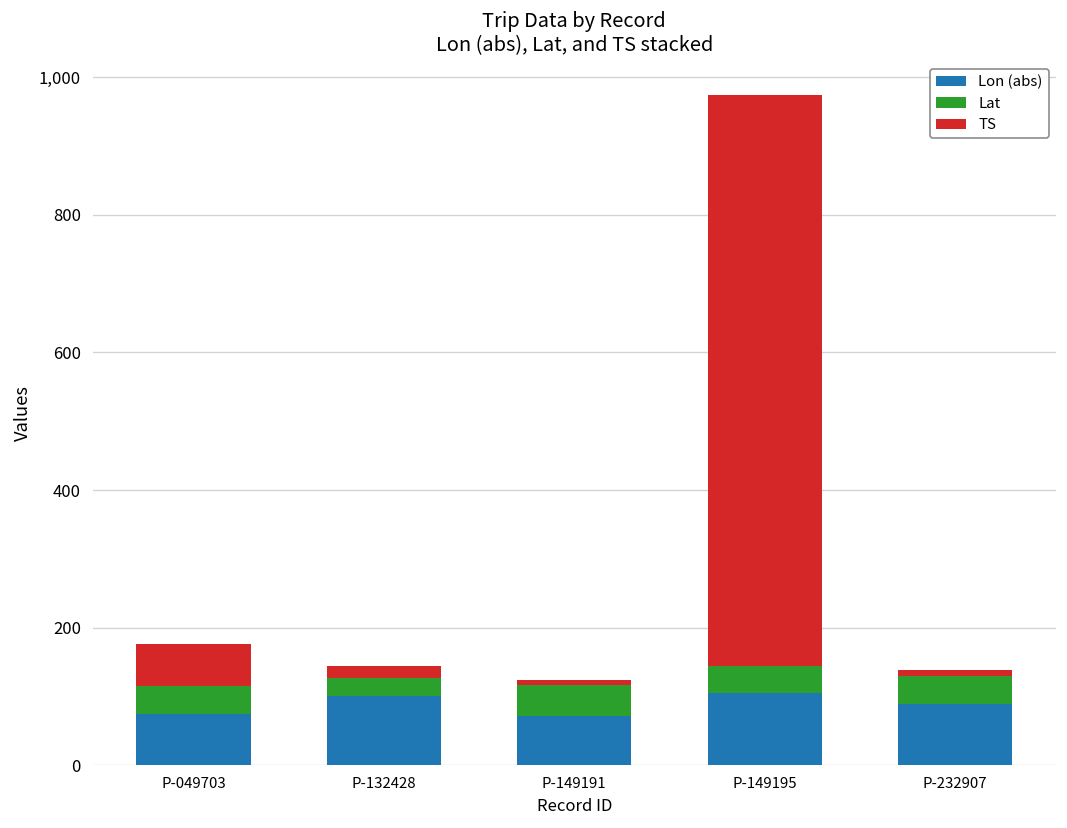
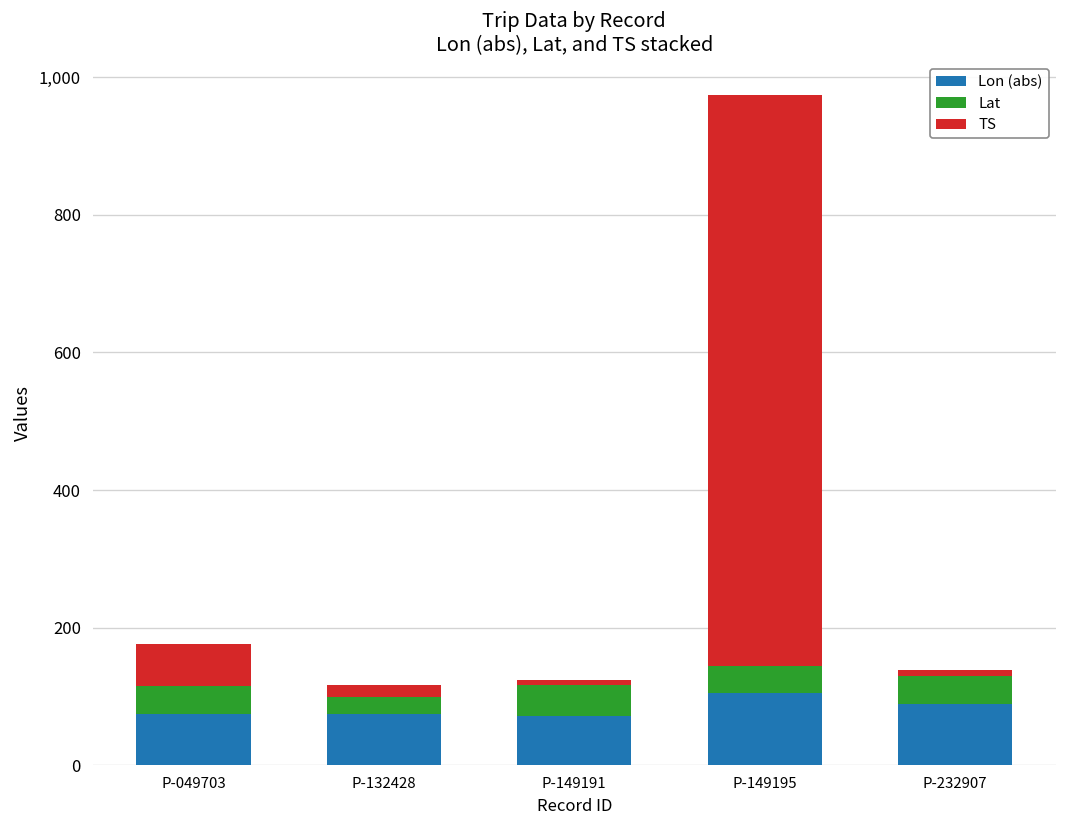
Lon (abs), P-132428: 100 -> 70
